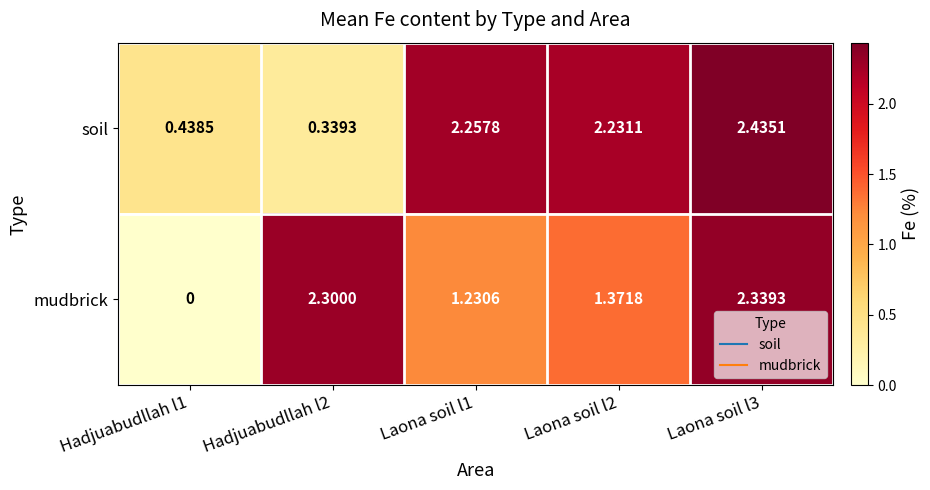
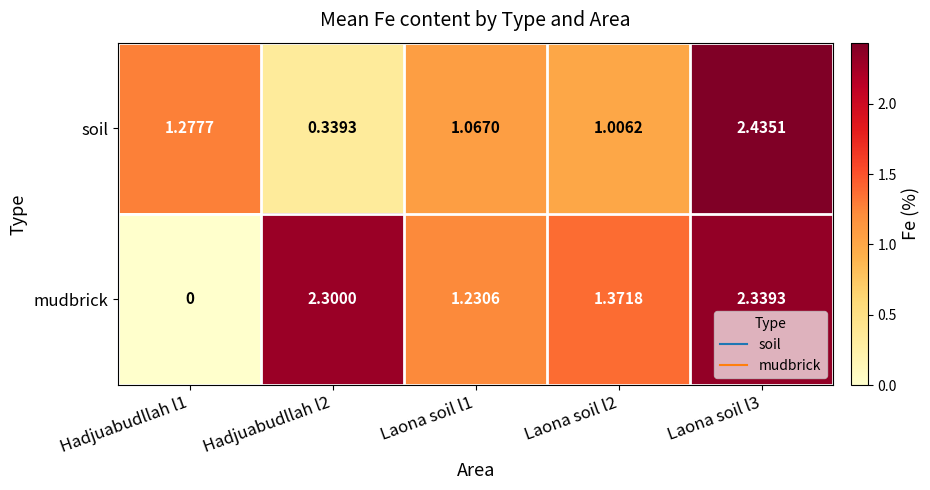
soil, Hadjuabudllah l1: 0.4385 -> 1.2777
soil, Laona soil l1: 2.2578 -> 1.0670
soil, Laona soil l2: 2.2311 -> 1.0062
